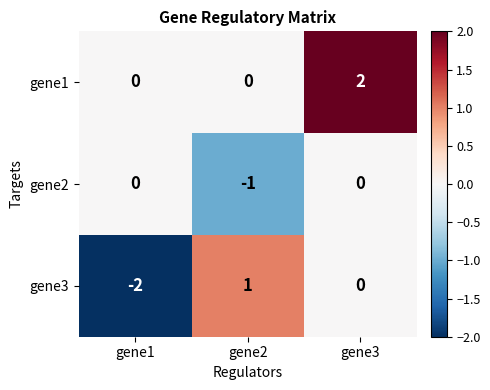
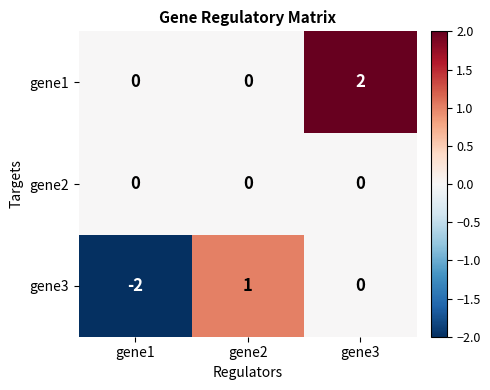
gene2, gene2: -1 -> 0
